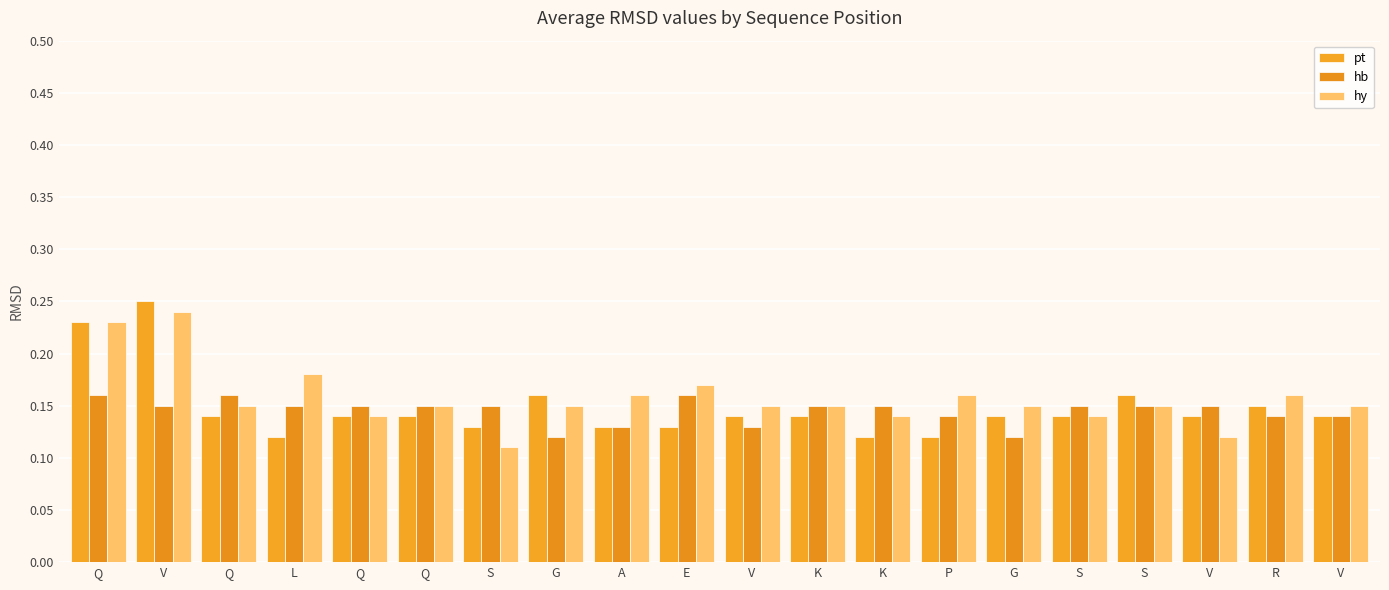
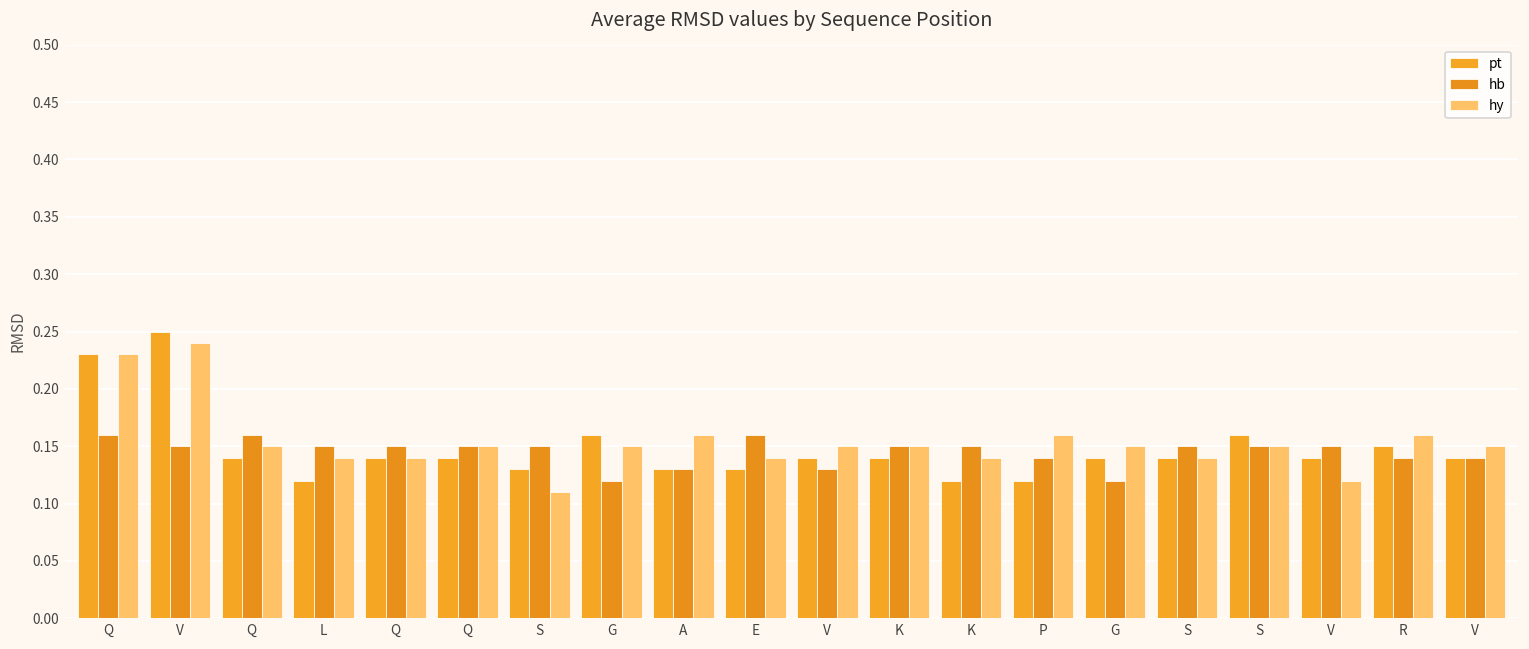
hy, L: 0.18 -> 0.14
hy, E: 0.17 -> 0.14
